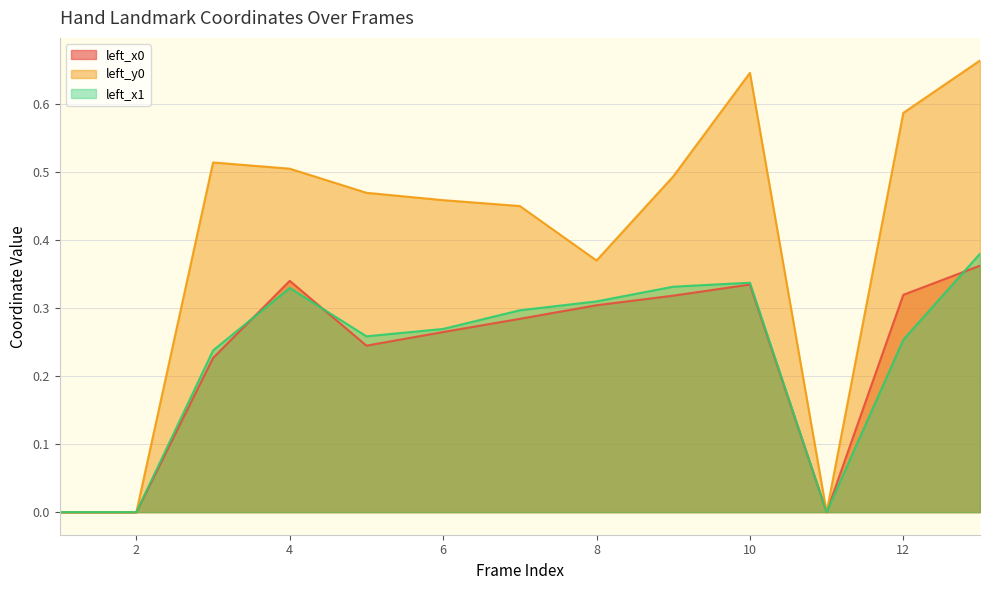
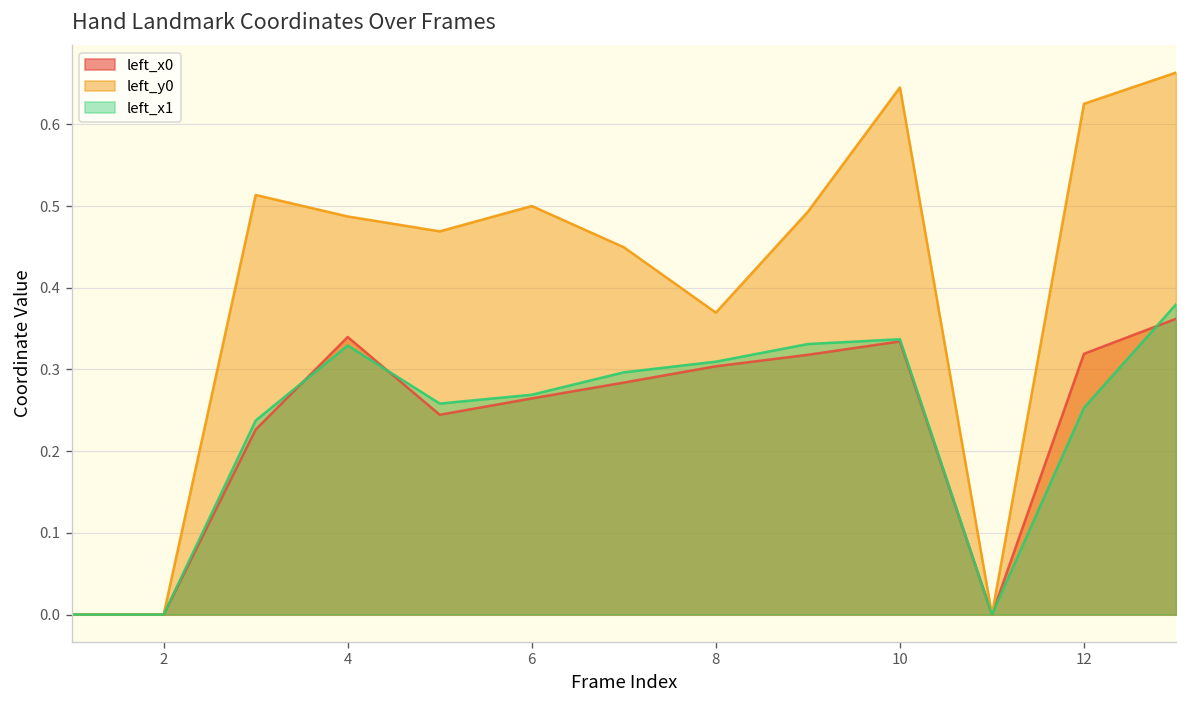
left_y0, 4: 0.50 -> 0.49
left_y0, 6: 0.46 -> 0.50
left_y0, 12: 0.59 -> 0.63
